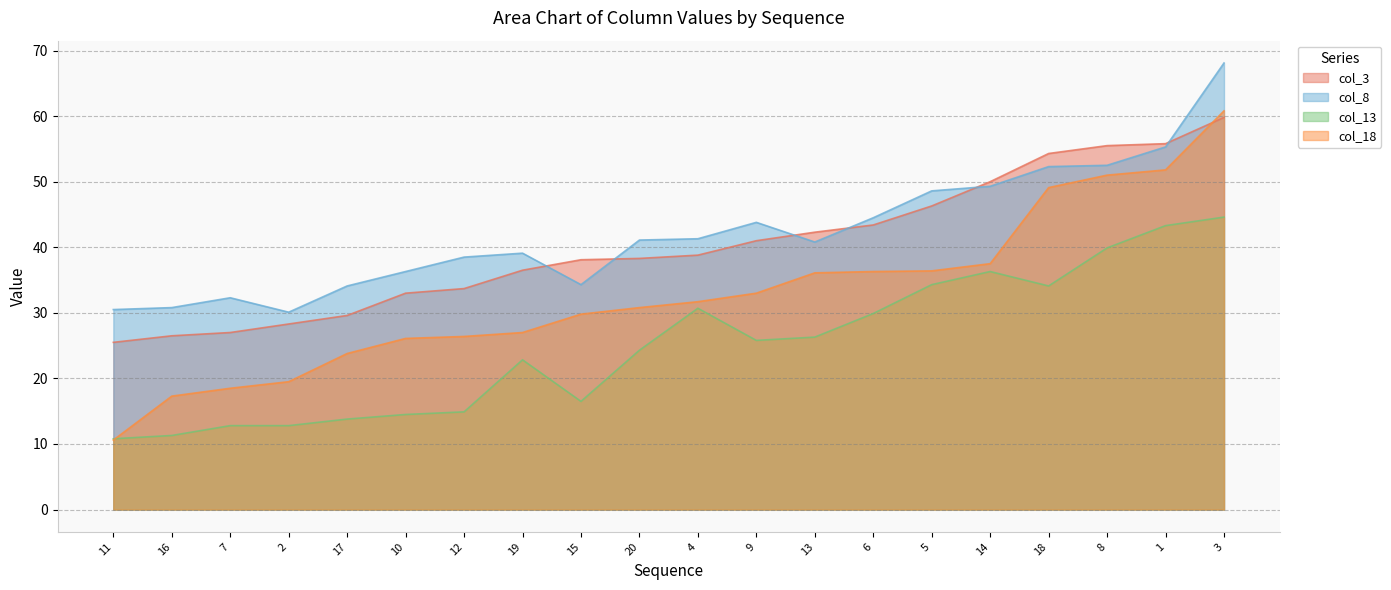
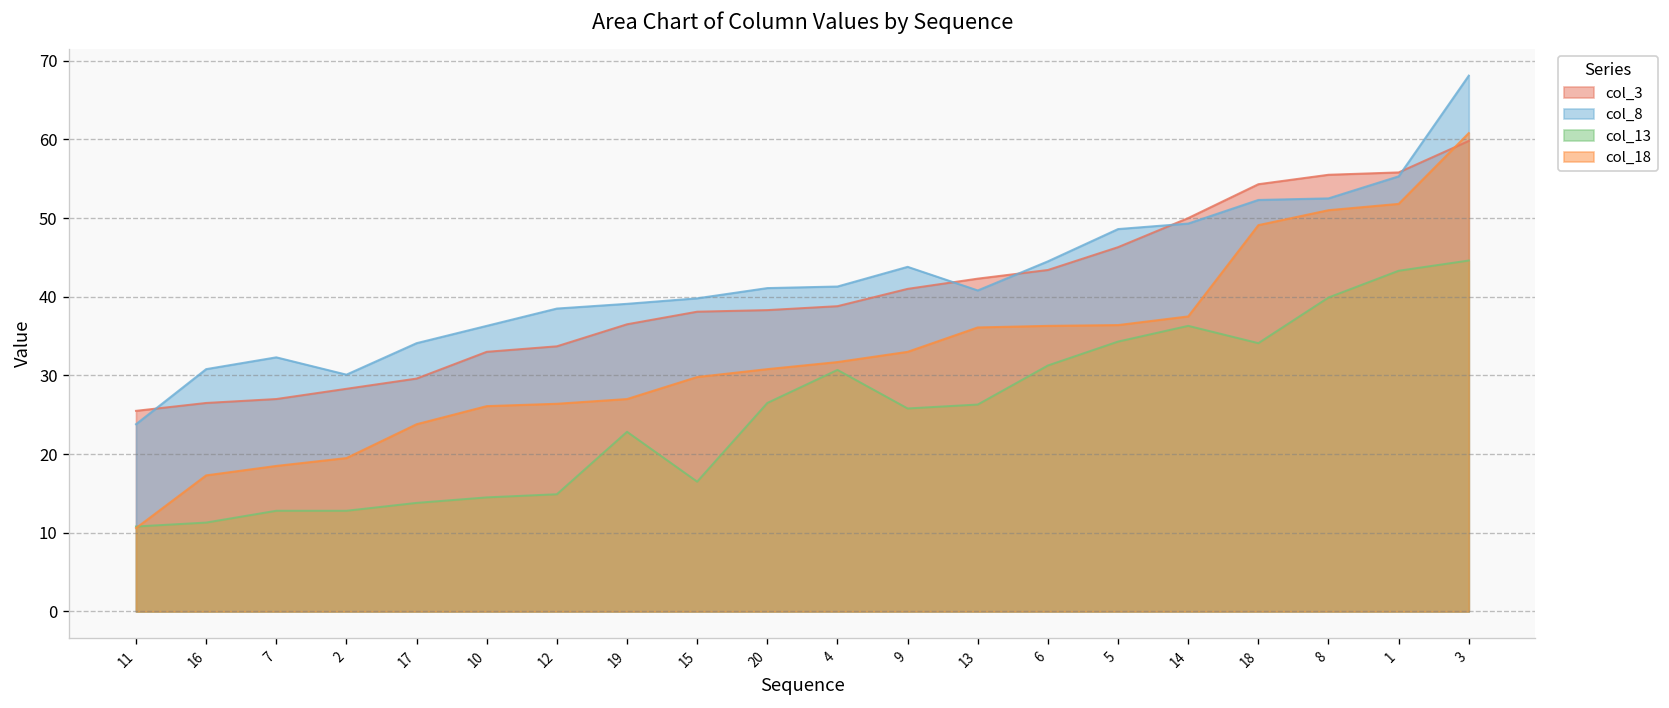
col_8, 11: 31 -> 24
col_8, 15: 34 -> 40
col_13, 20: 24 -> 27
col_13, 6: 30 -> 31
